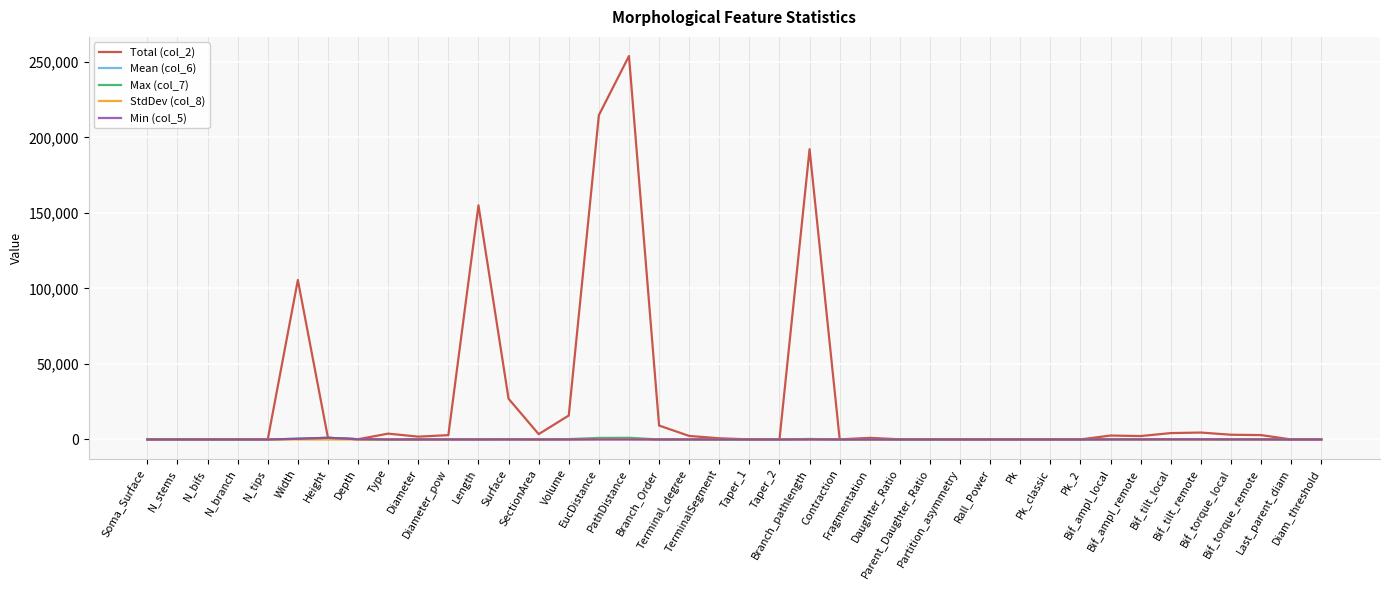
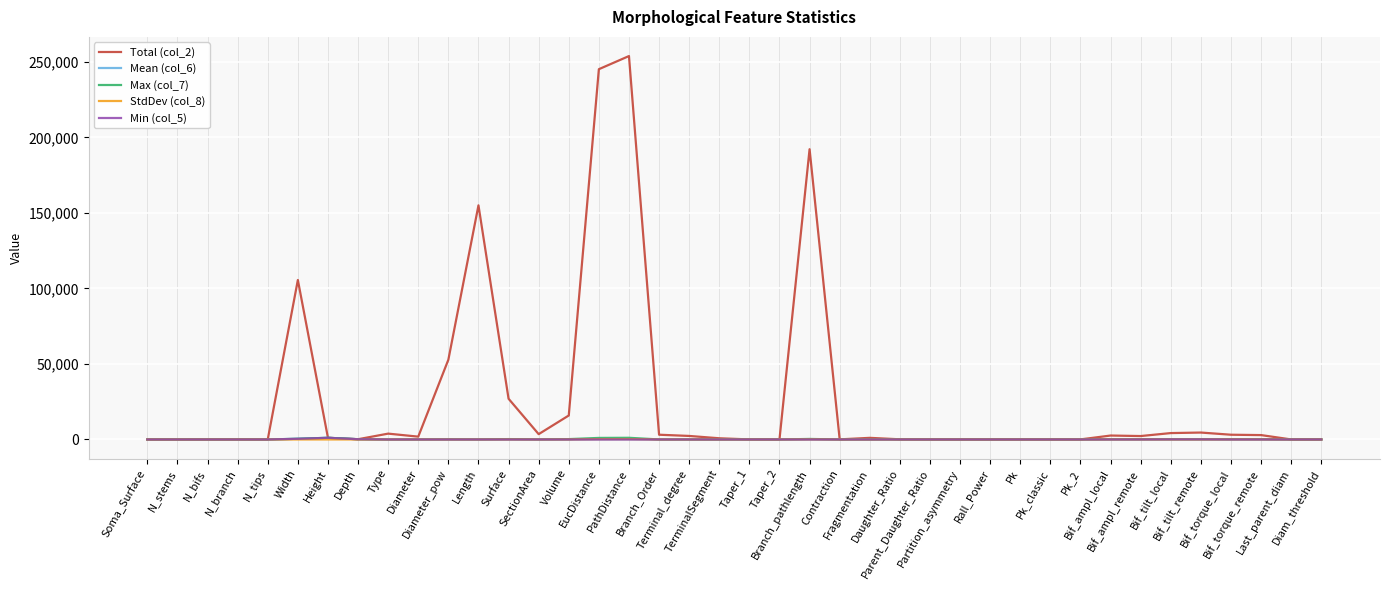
Total (col_2), Diameter_pow: 3,000 -> 53,000
Total (col_2), EucDistance: 215,000 -> 245,000
Total (col_2), Branch_Order: 9,000 -> 3,000
